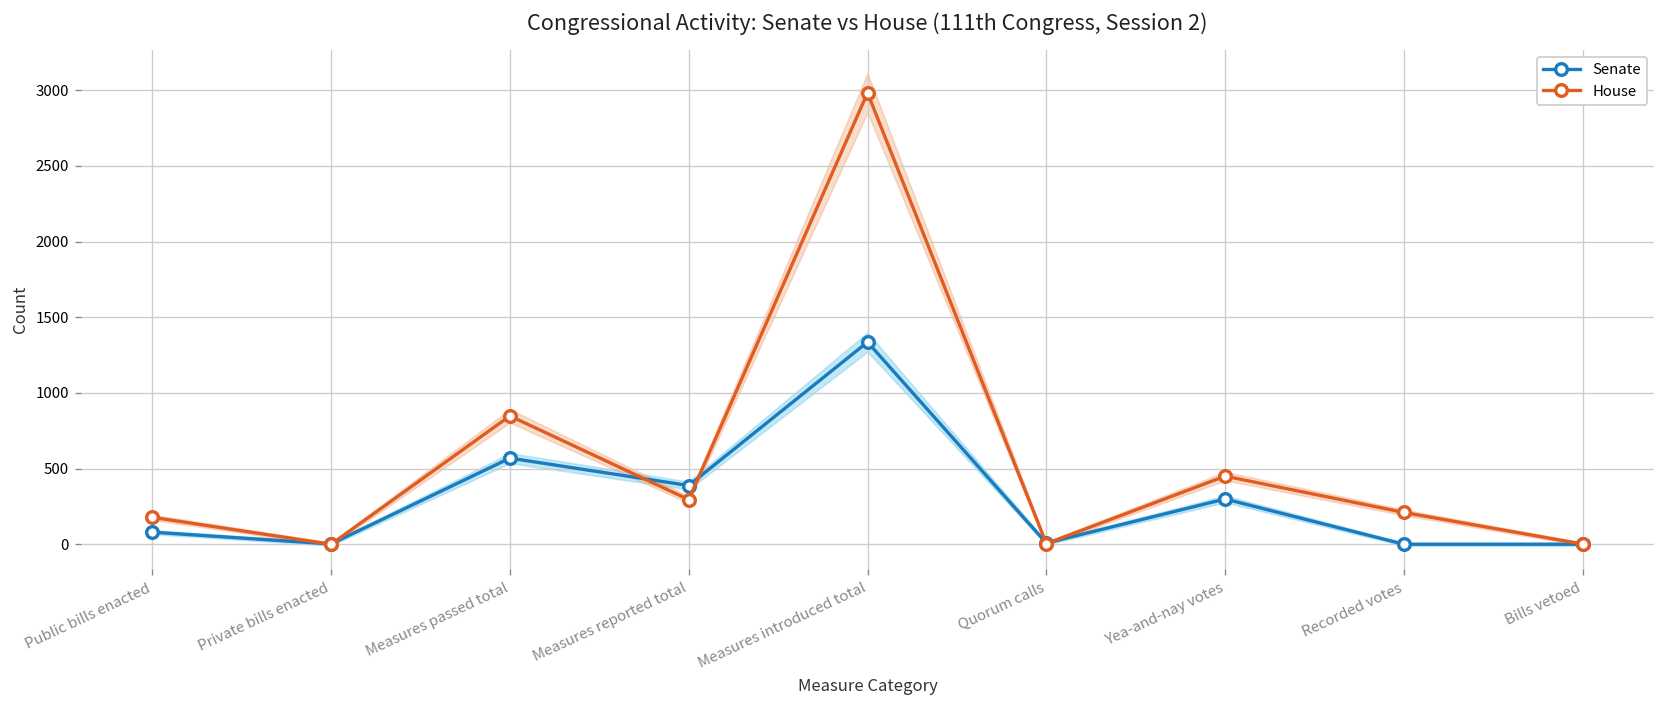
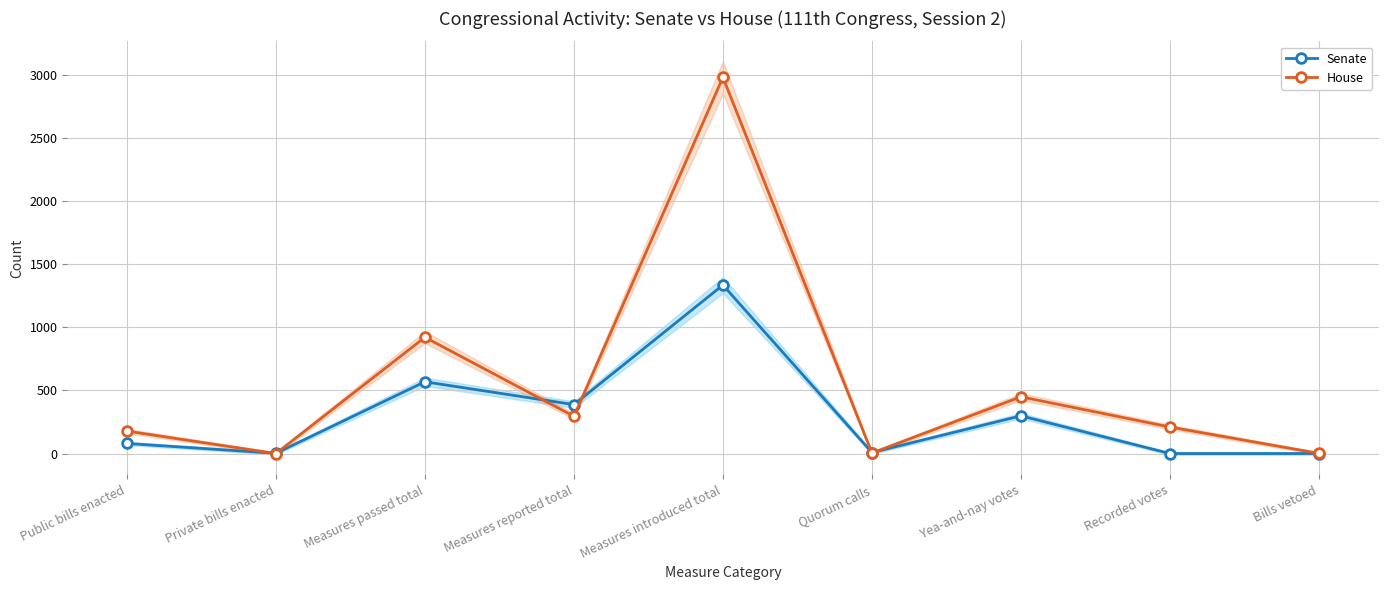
House, Measures passed total: 850 -> 920
